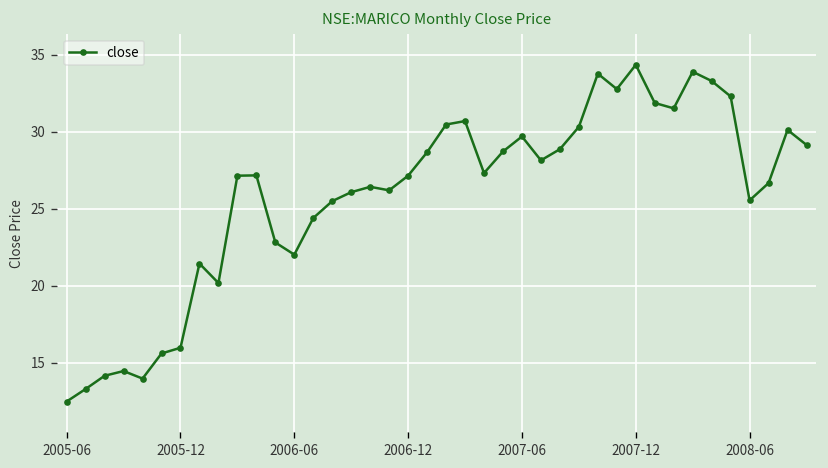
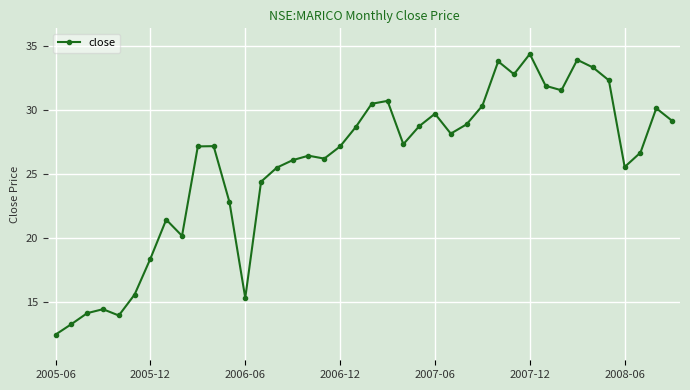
2005-12: 16.0 -> 18.4
2006-06: 22.0 -> 15.4
